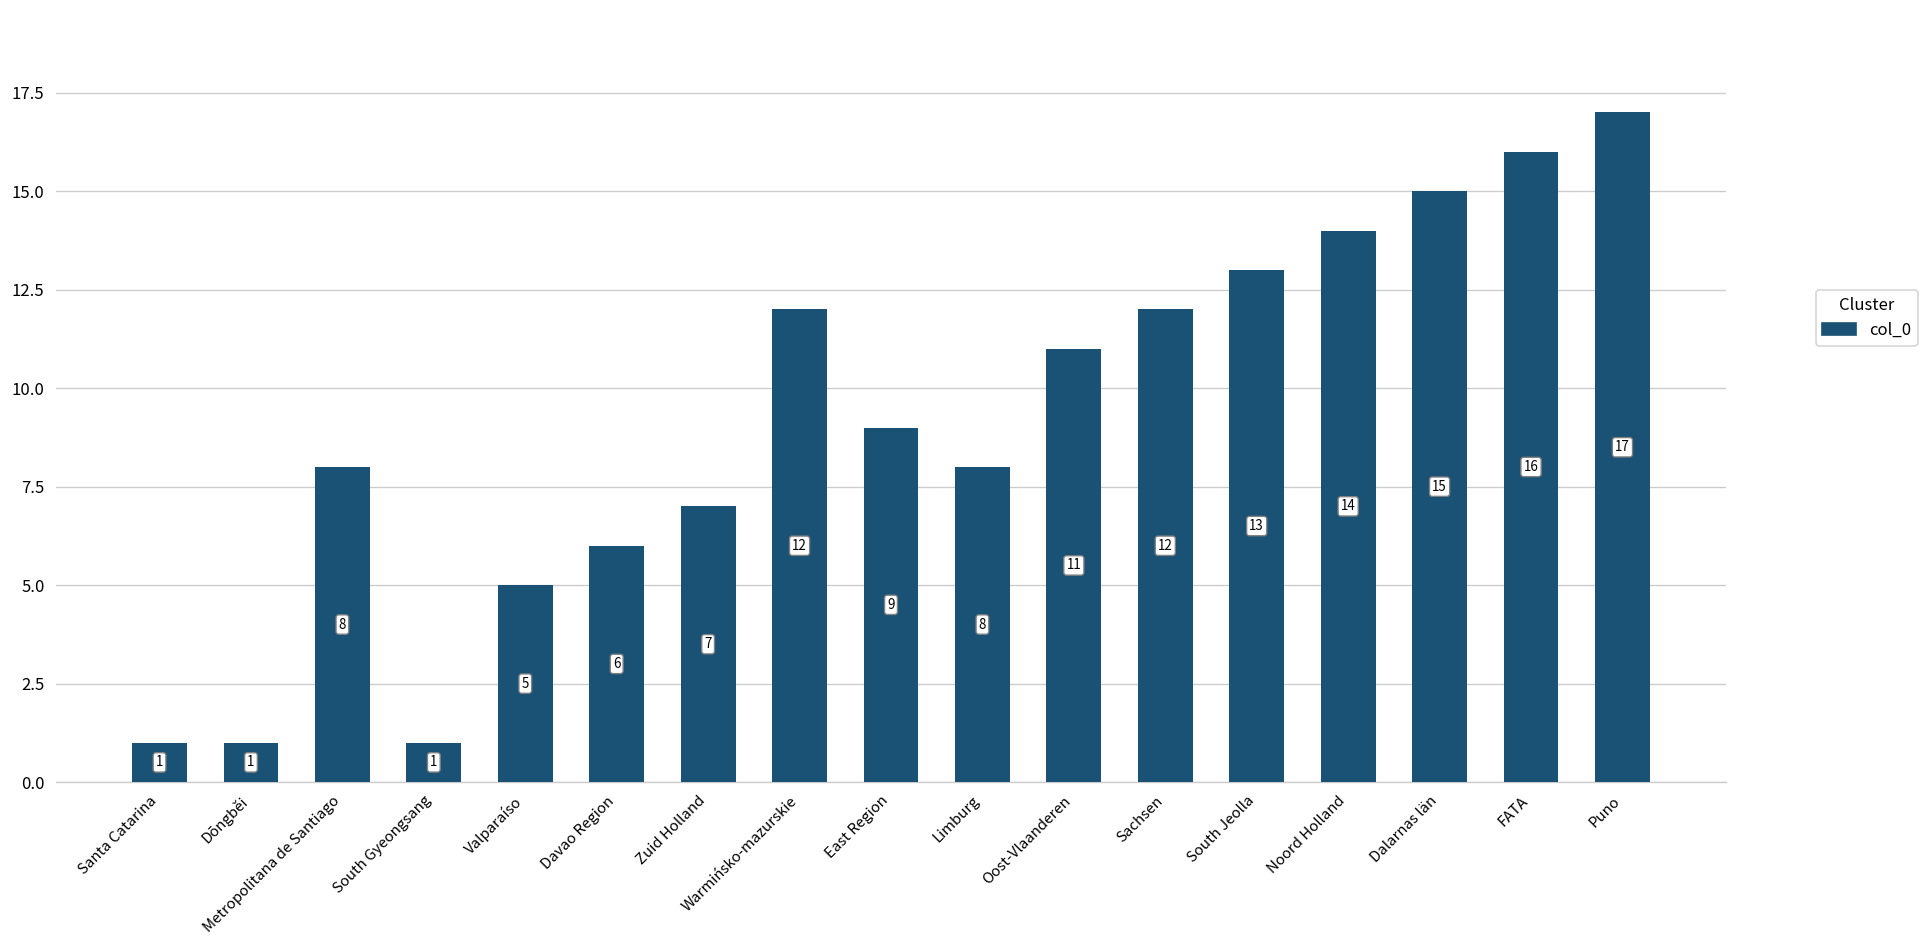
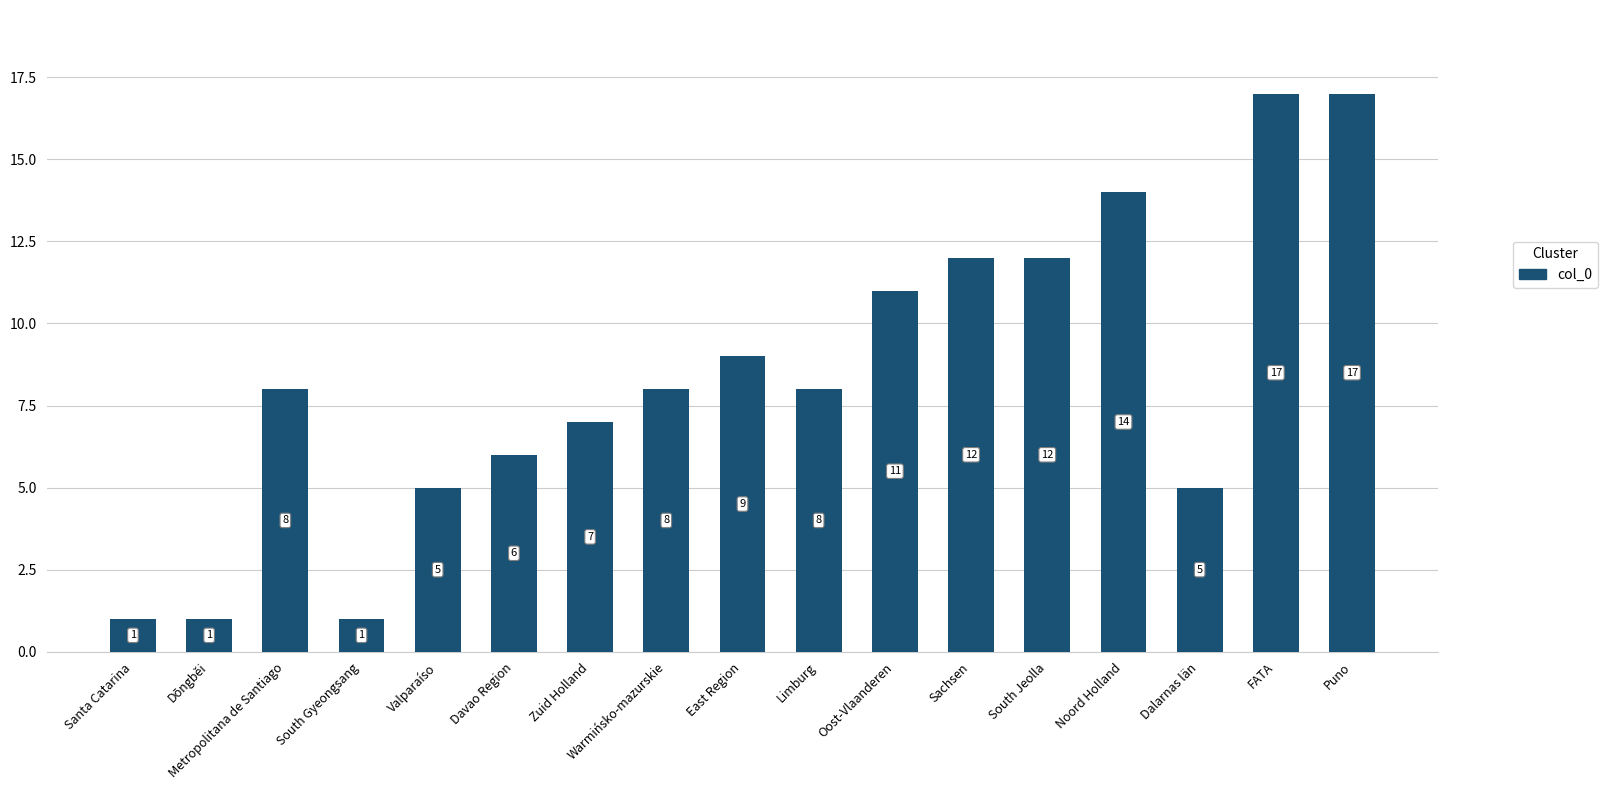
Warmińsko-mazurskie: 12 -> 8
South Jeolla: 13 -> 12
Dalarnas län: 15 -> 5
FATA: 16 -> 17
